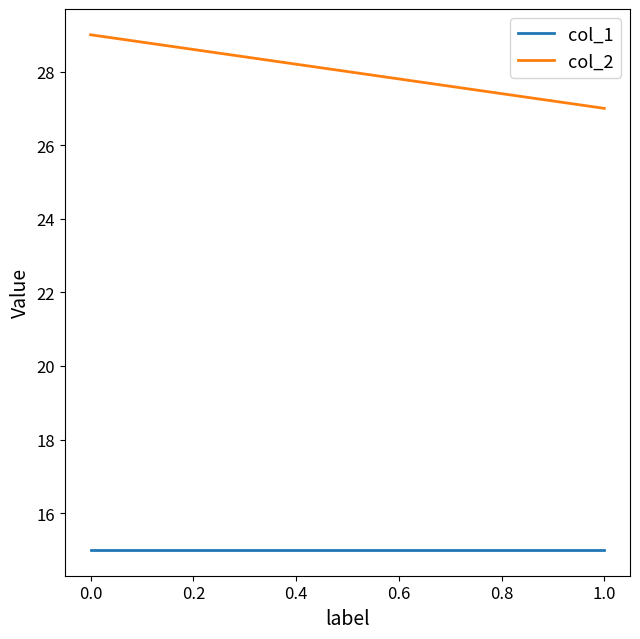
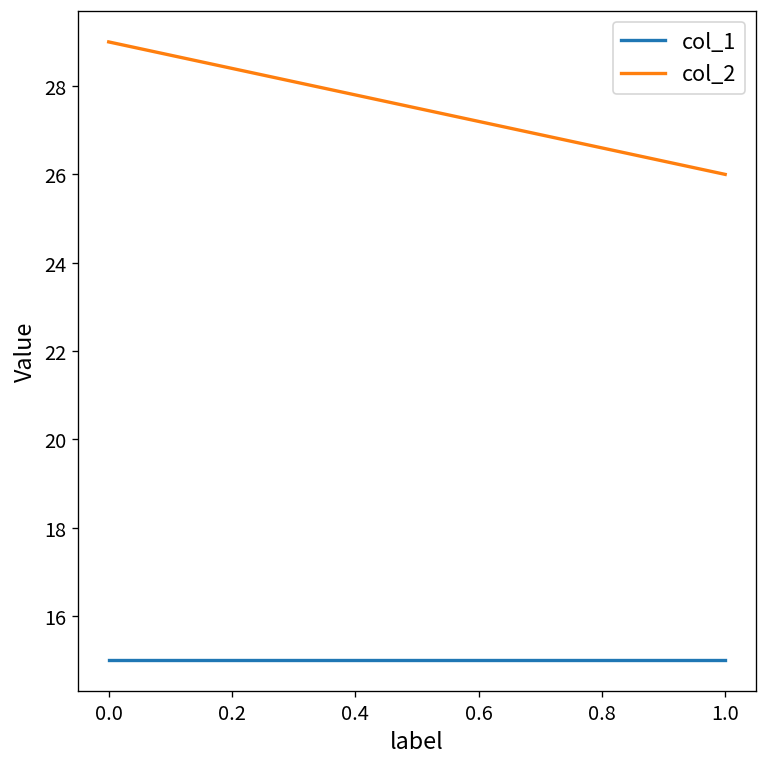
col_2, 1.0: 27 -> 26
